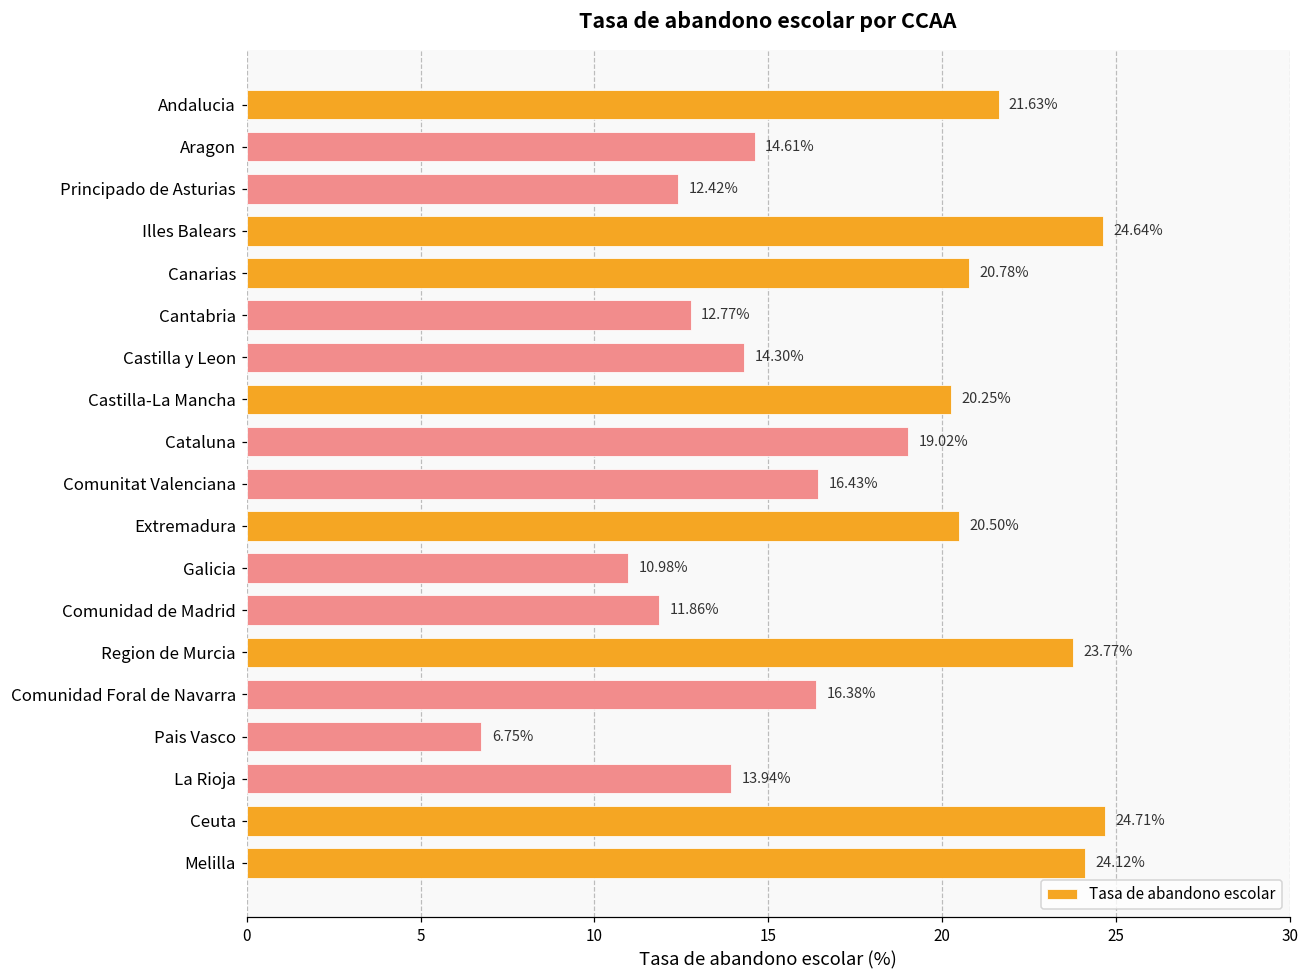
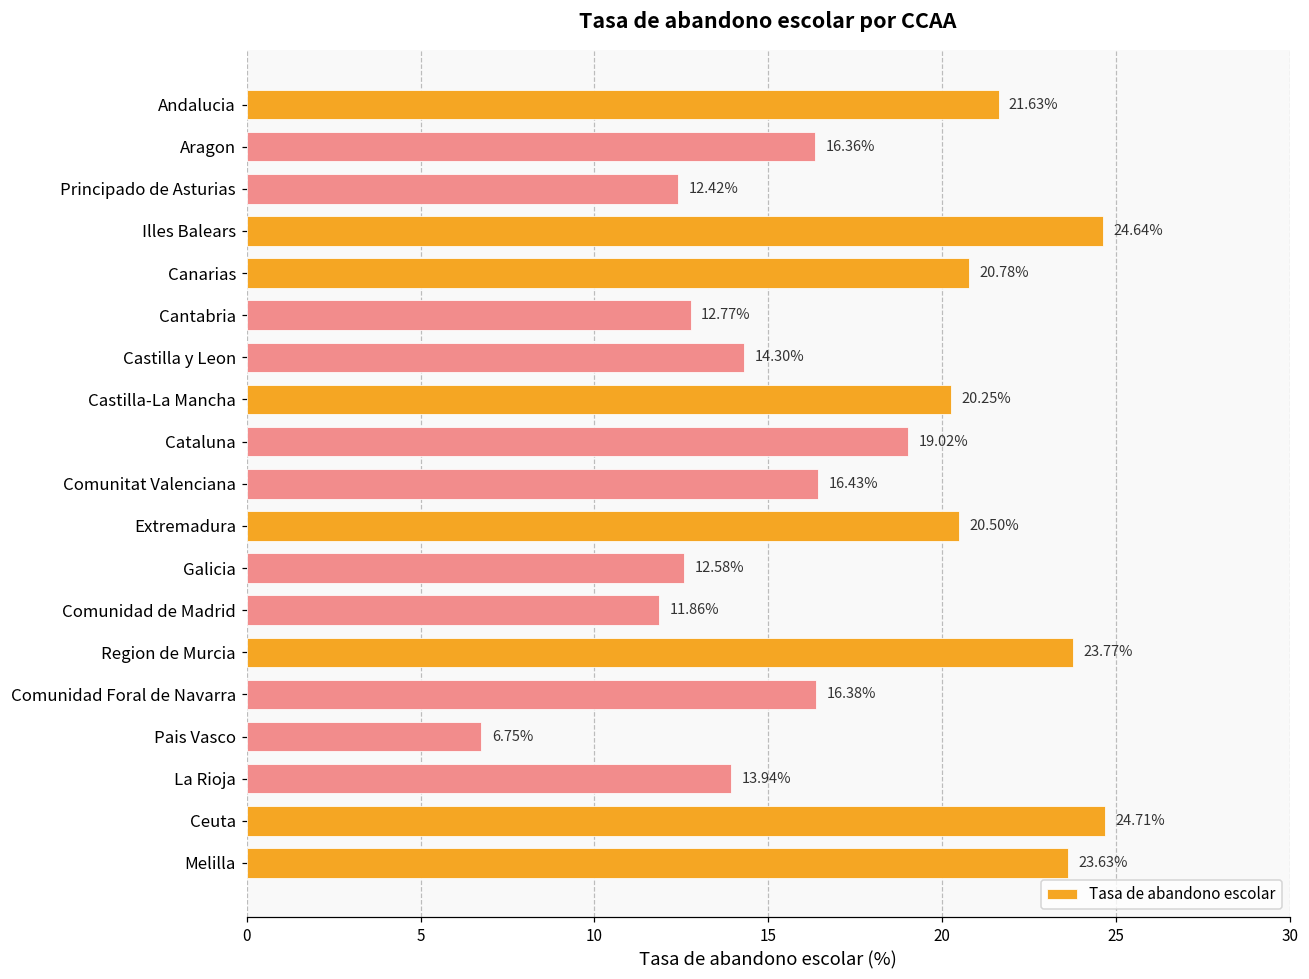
Aragon: 14.61% -> 16.36%
Galicia: 10.98% -> 12.58%
Melilla: 24.12% -> 23.63%
